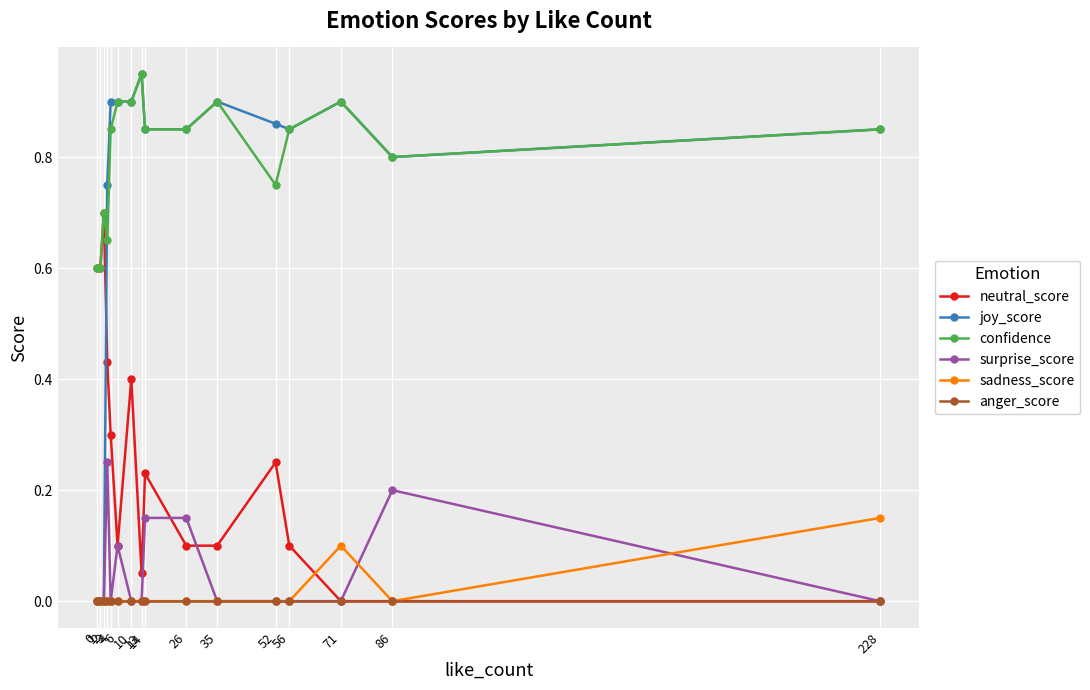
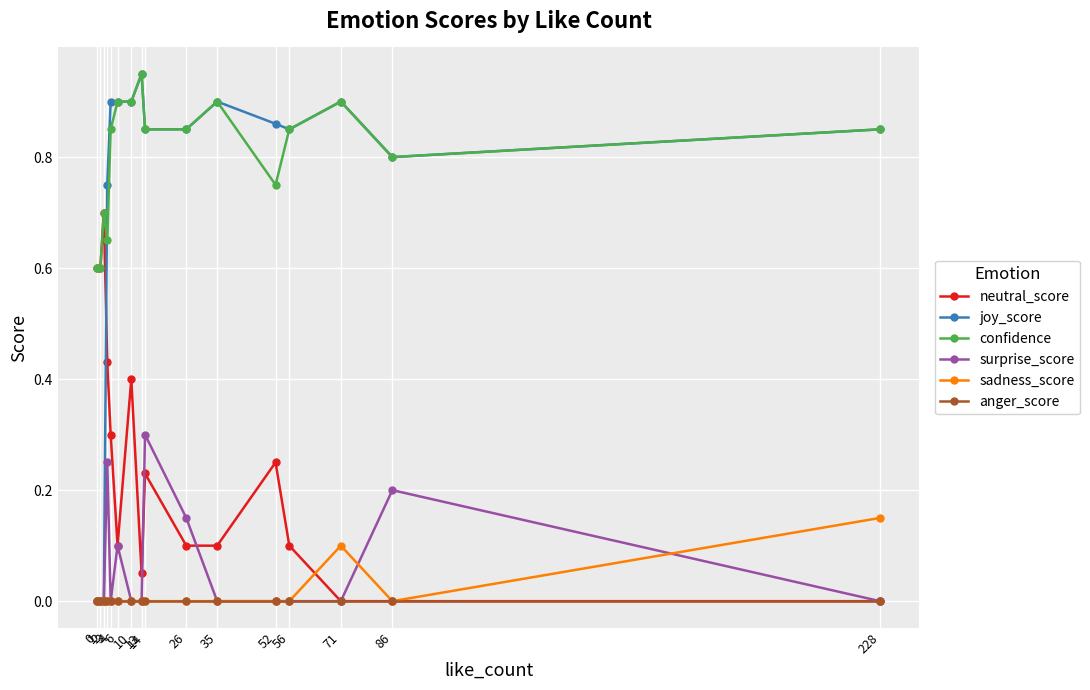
surprise_score, 14: 0.15 -> 0.30
